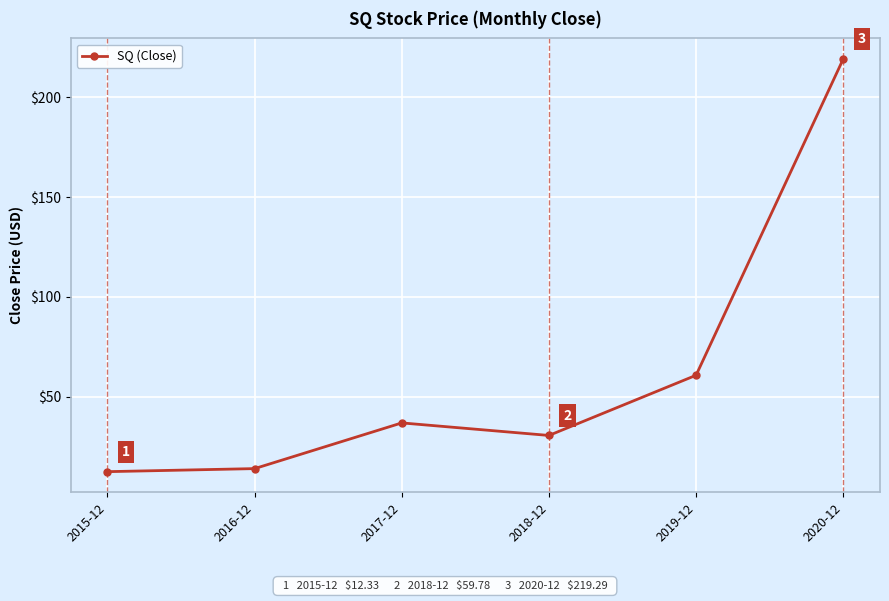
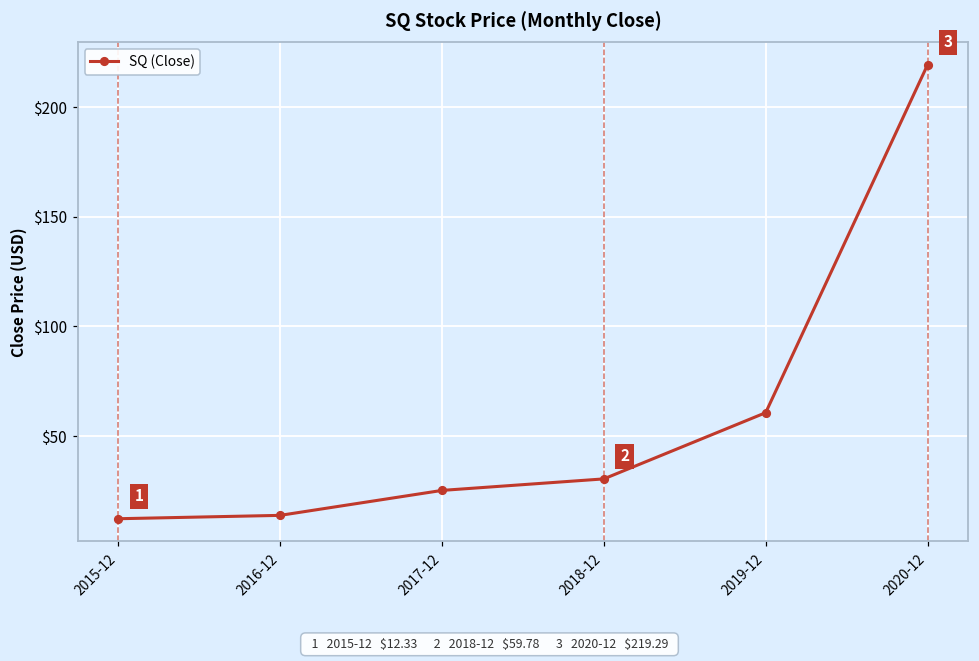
2017-12: $37 -> $25
